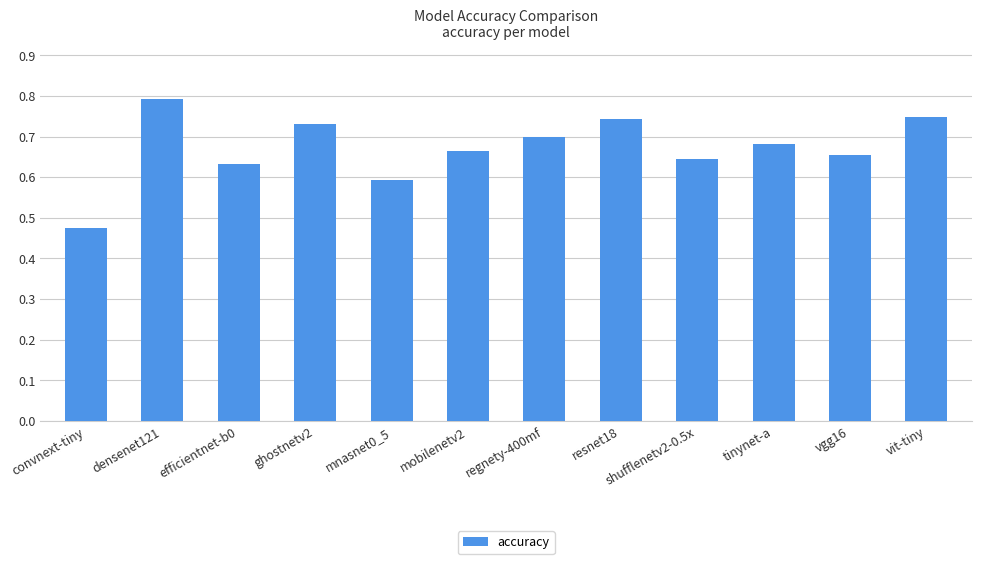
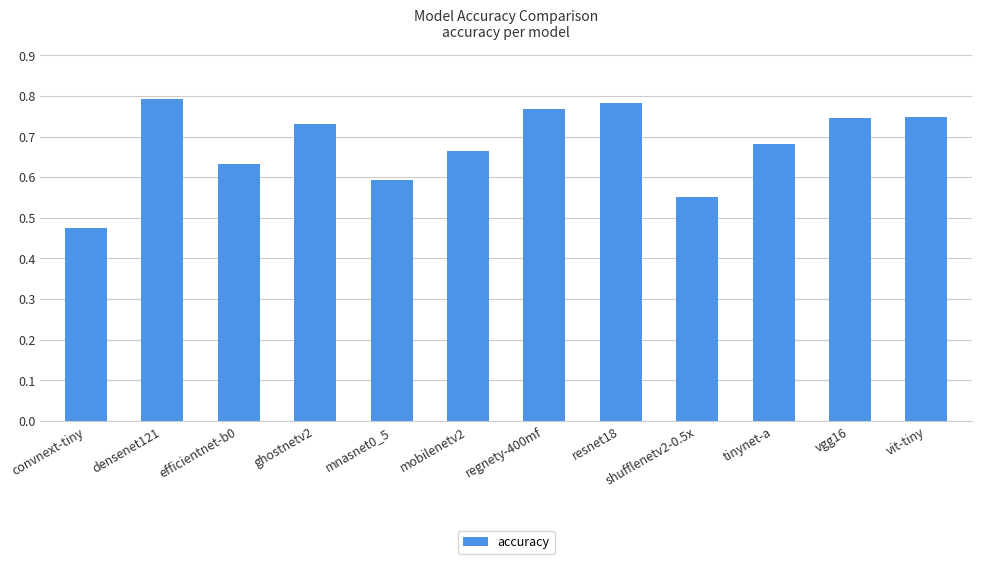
regnety-400mf: 0.70 -> 0.77
resnet18: 0.74 -> 0.78
shufflenetv2-0.5x: 0.65 -> 0.55
vgg16: 0.65 -> 0.75
